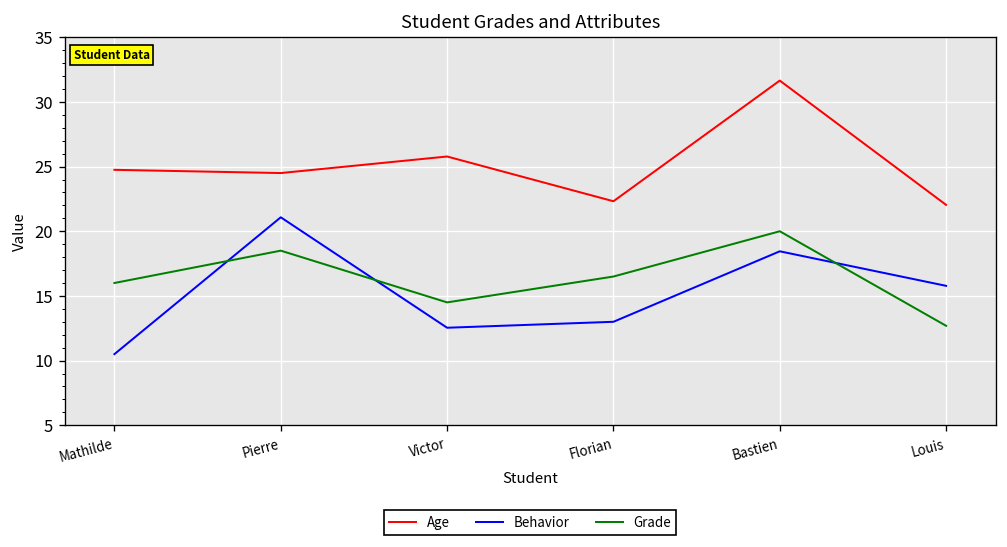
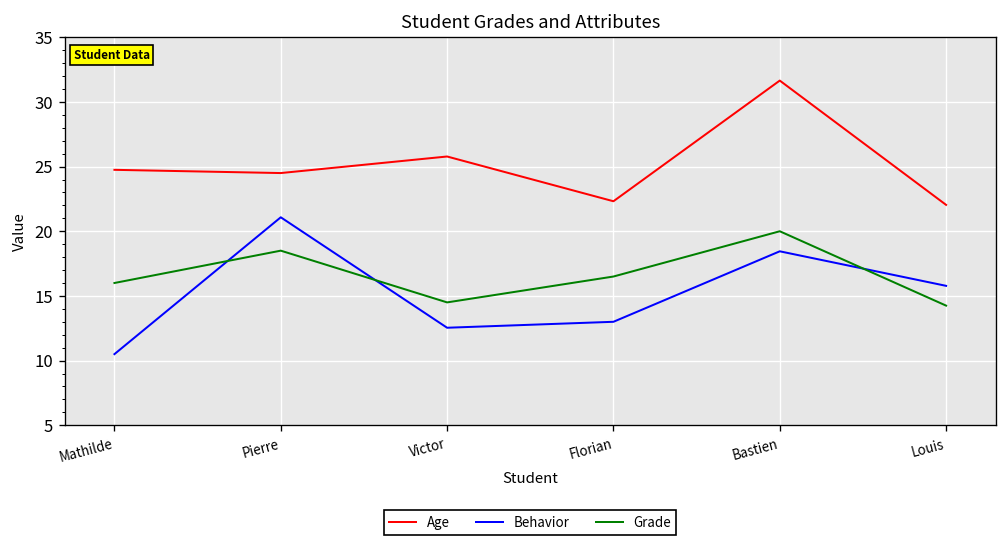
Grade, Louis: 12.7 -> 14.3
